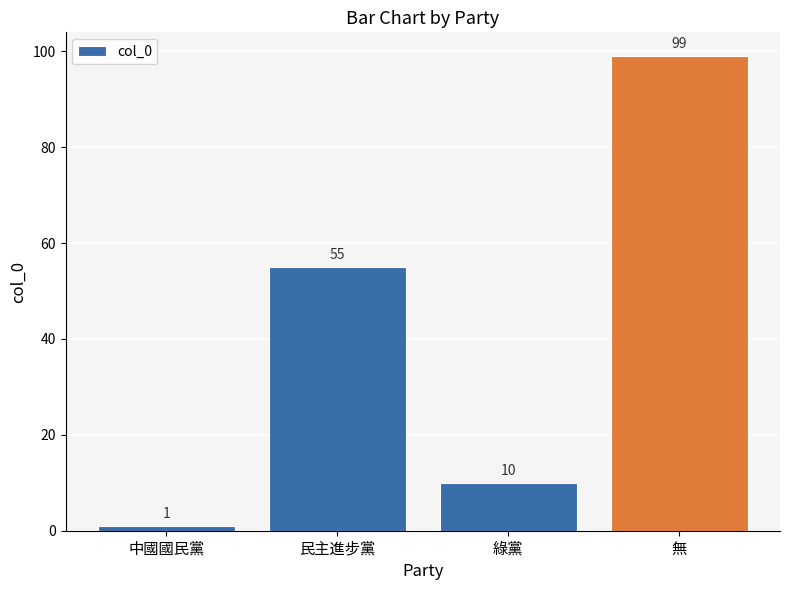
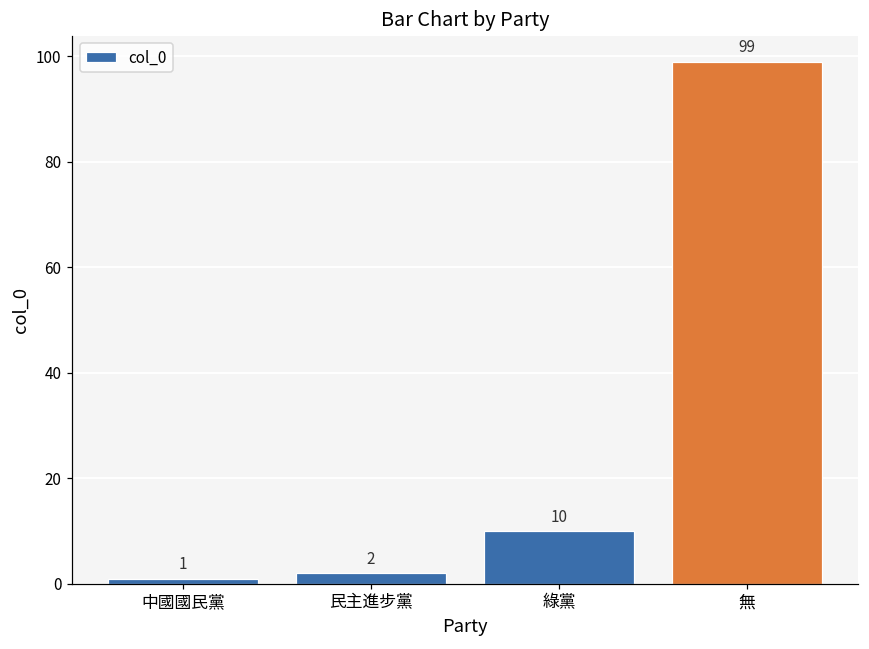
民主進步黨: 55 -> 2
